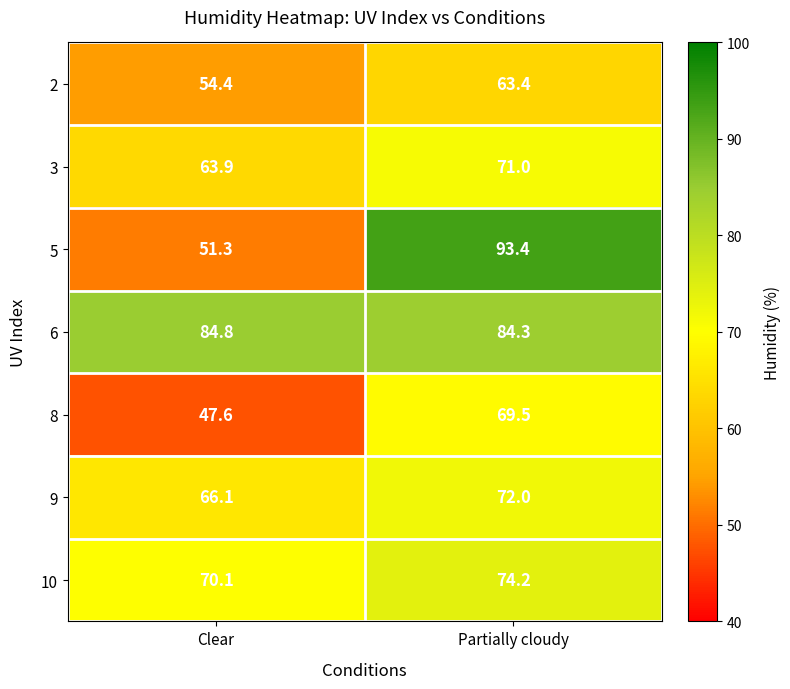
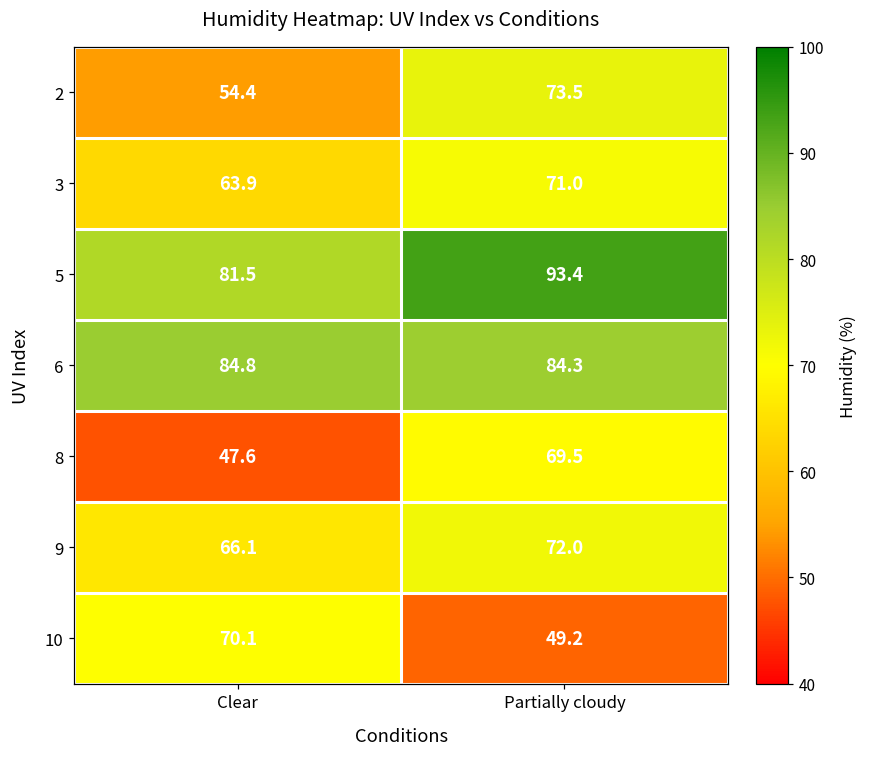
2, Partially cloudy: 63.4 -> 73.5
5, Clear: 51.3 -> 81.5
10, Partially cloudy: 74.2 -> 49.2
